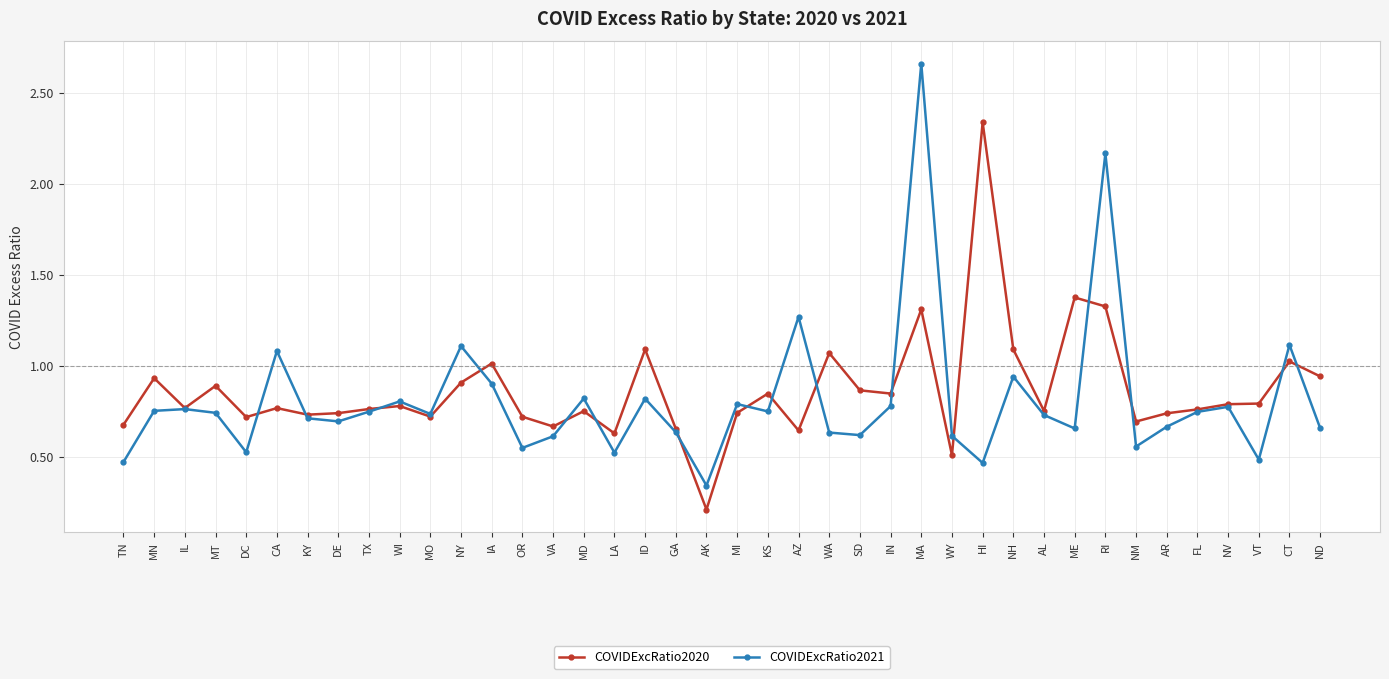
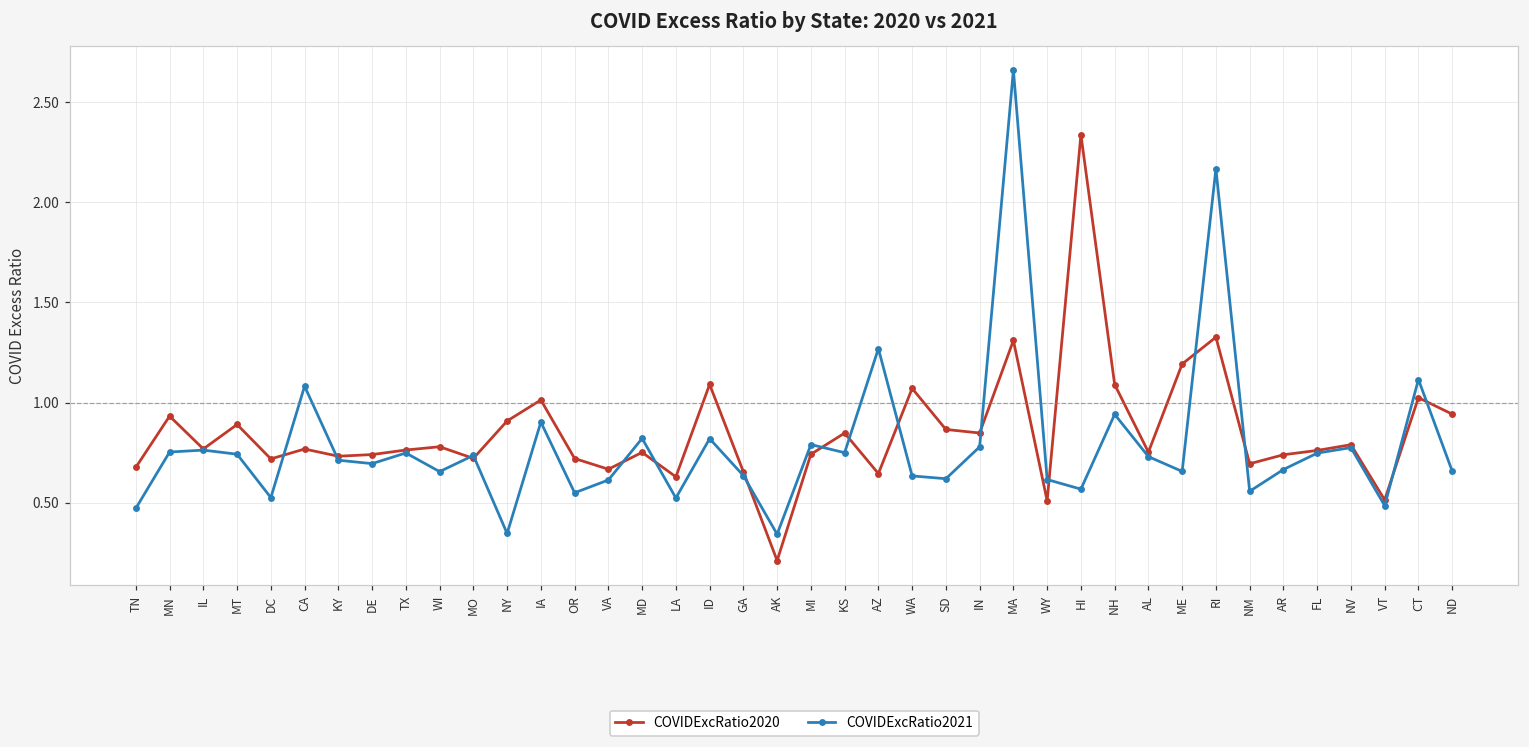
COVIDExcRatio2021, WI: 0.80 -> 0.65
COVIDExcRatio2021, NY: 1.11 -> 0.35
COVIDExcRatio2021, HI: 0.47 -> 0.57
COVIDExcRatio2020, ME: 1.38 -> 1.19
COVIDExcRatio2020, VT: 0.79 -> 0.51
